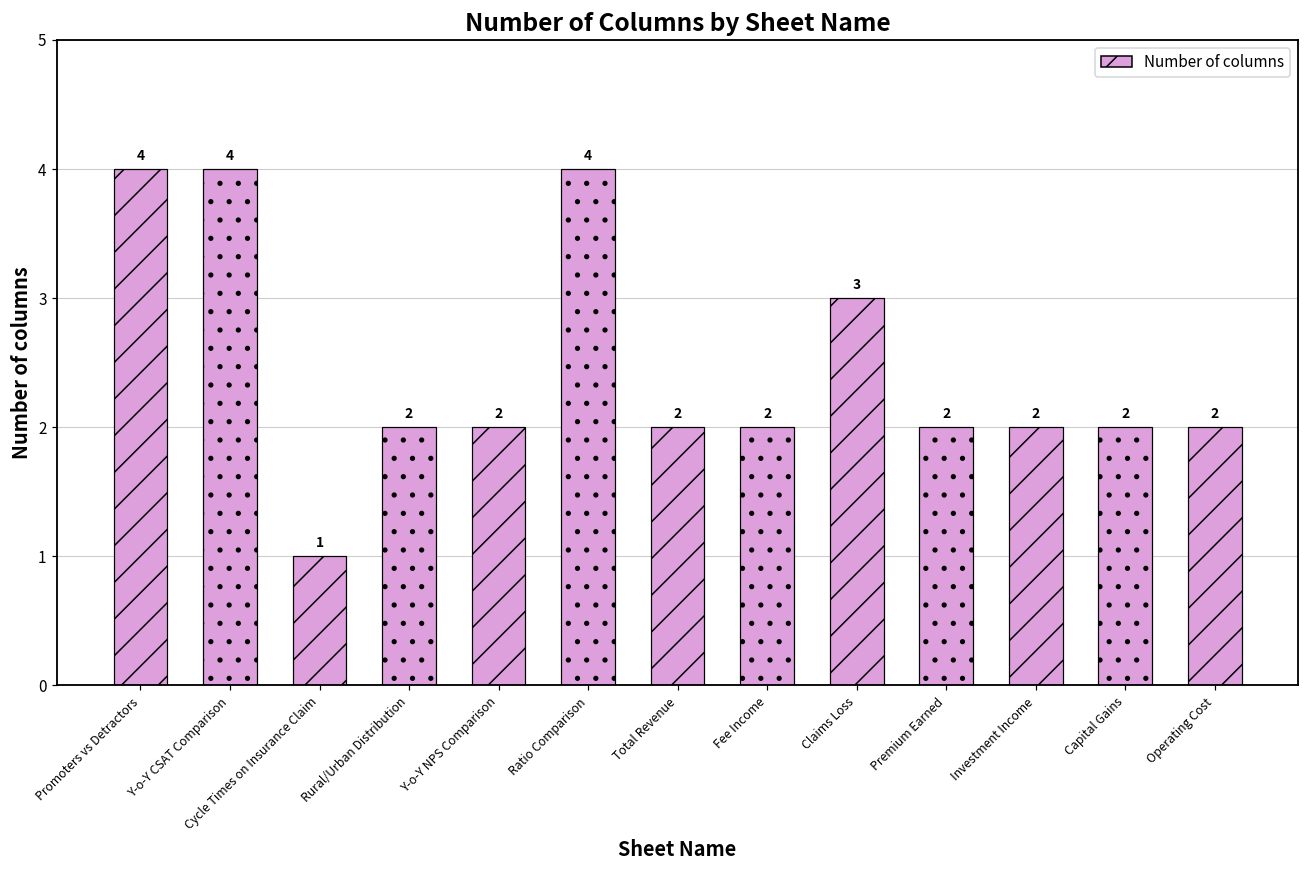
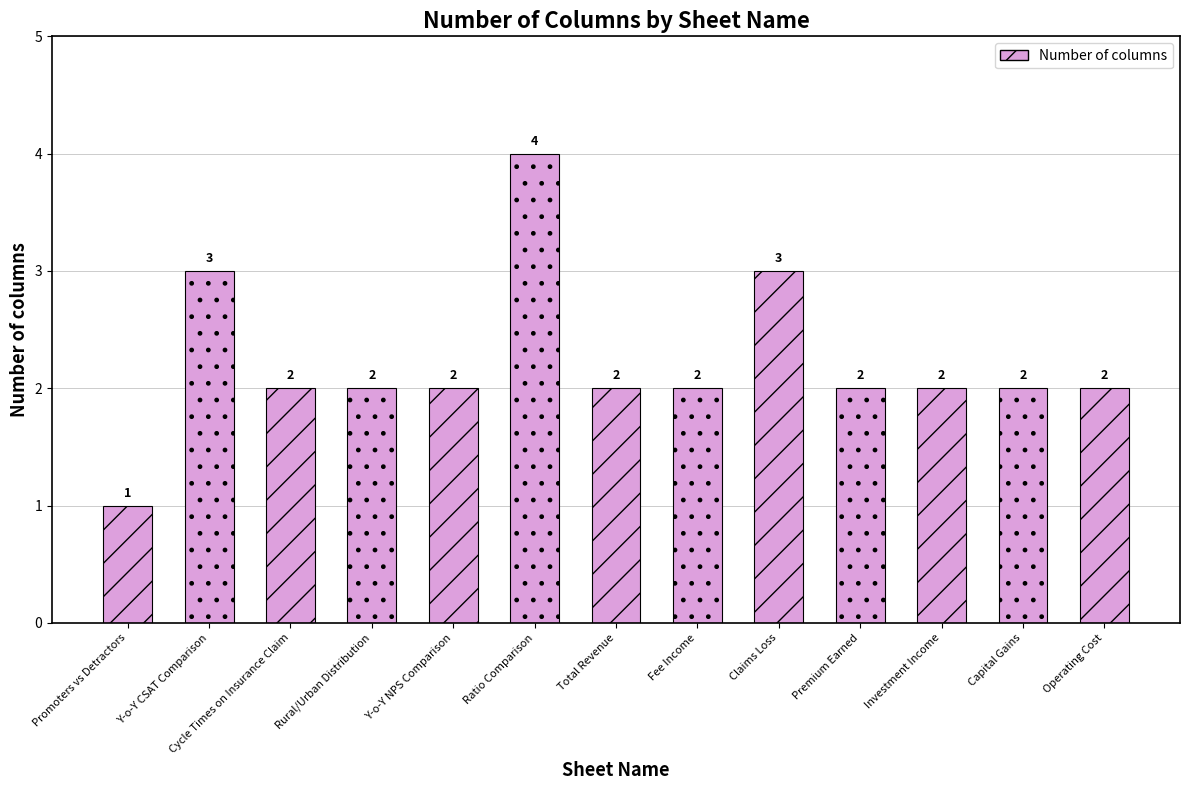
Promoters vs Detractors: 4 -> 1
Y-o-Y CSAT Comparison: 4 -> 3
Cycle Times on Insurance Claim: 1 -> 2
